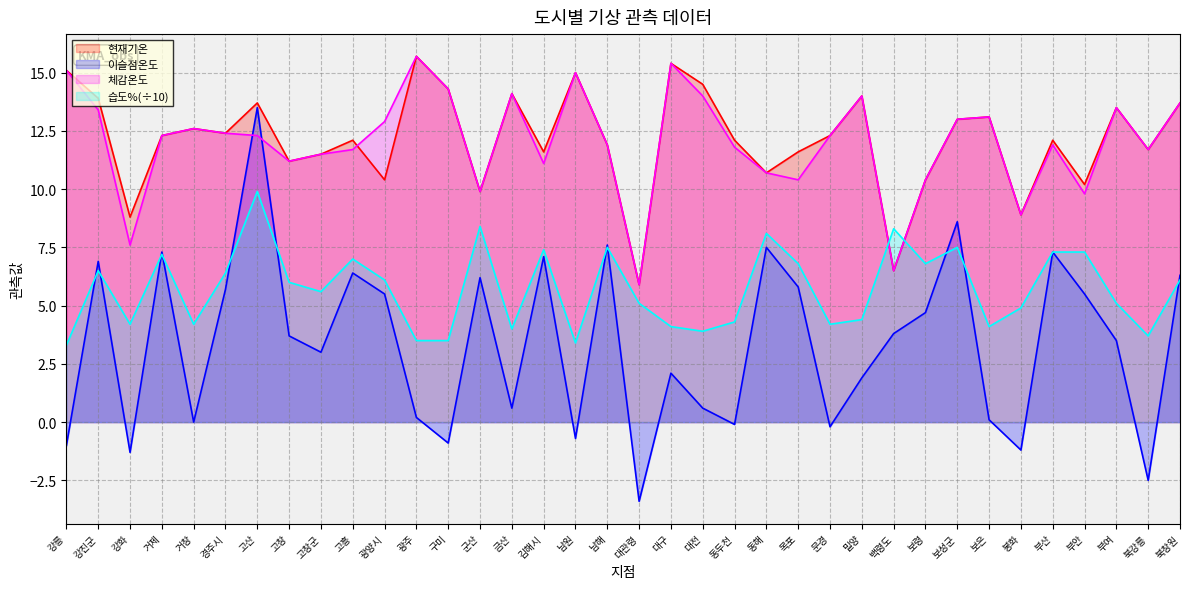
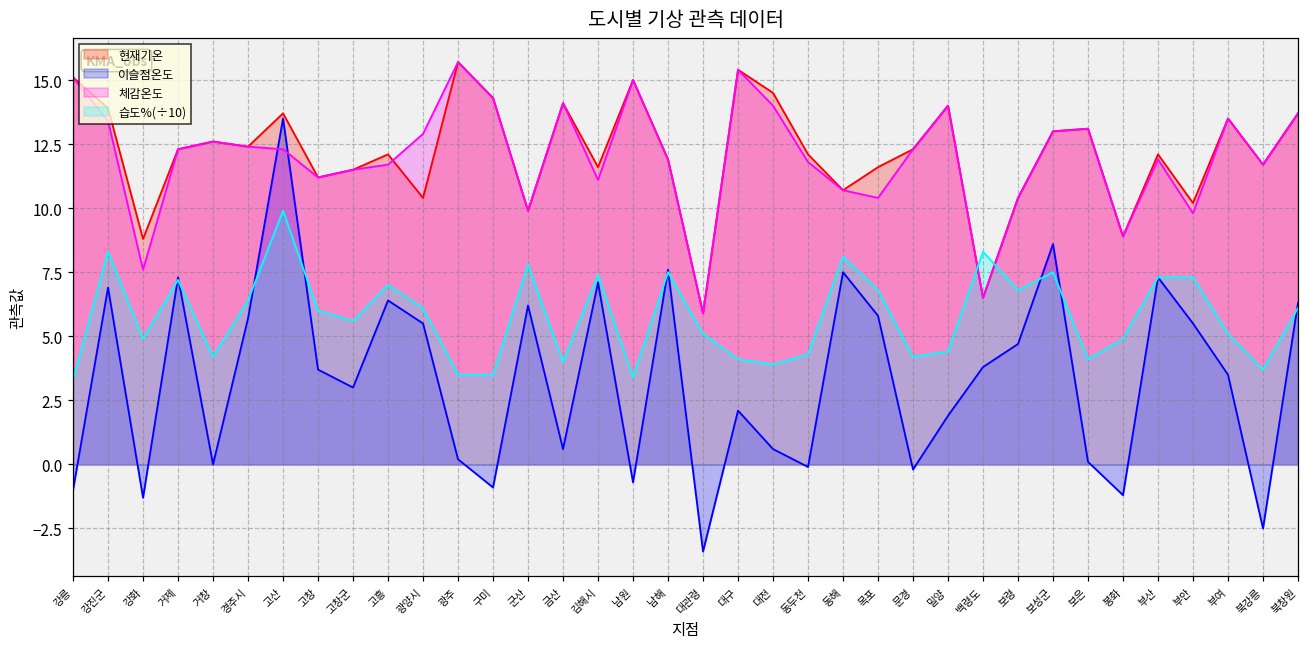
습도%(÷10), 강진군: 6.5 -> 8.3
습도%(÷10), 강화: 4.2 -> 4.9
습도%(÷10), 군산: 8.4 -> 7.8
